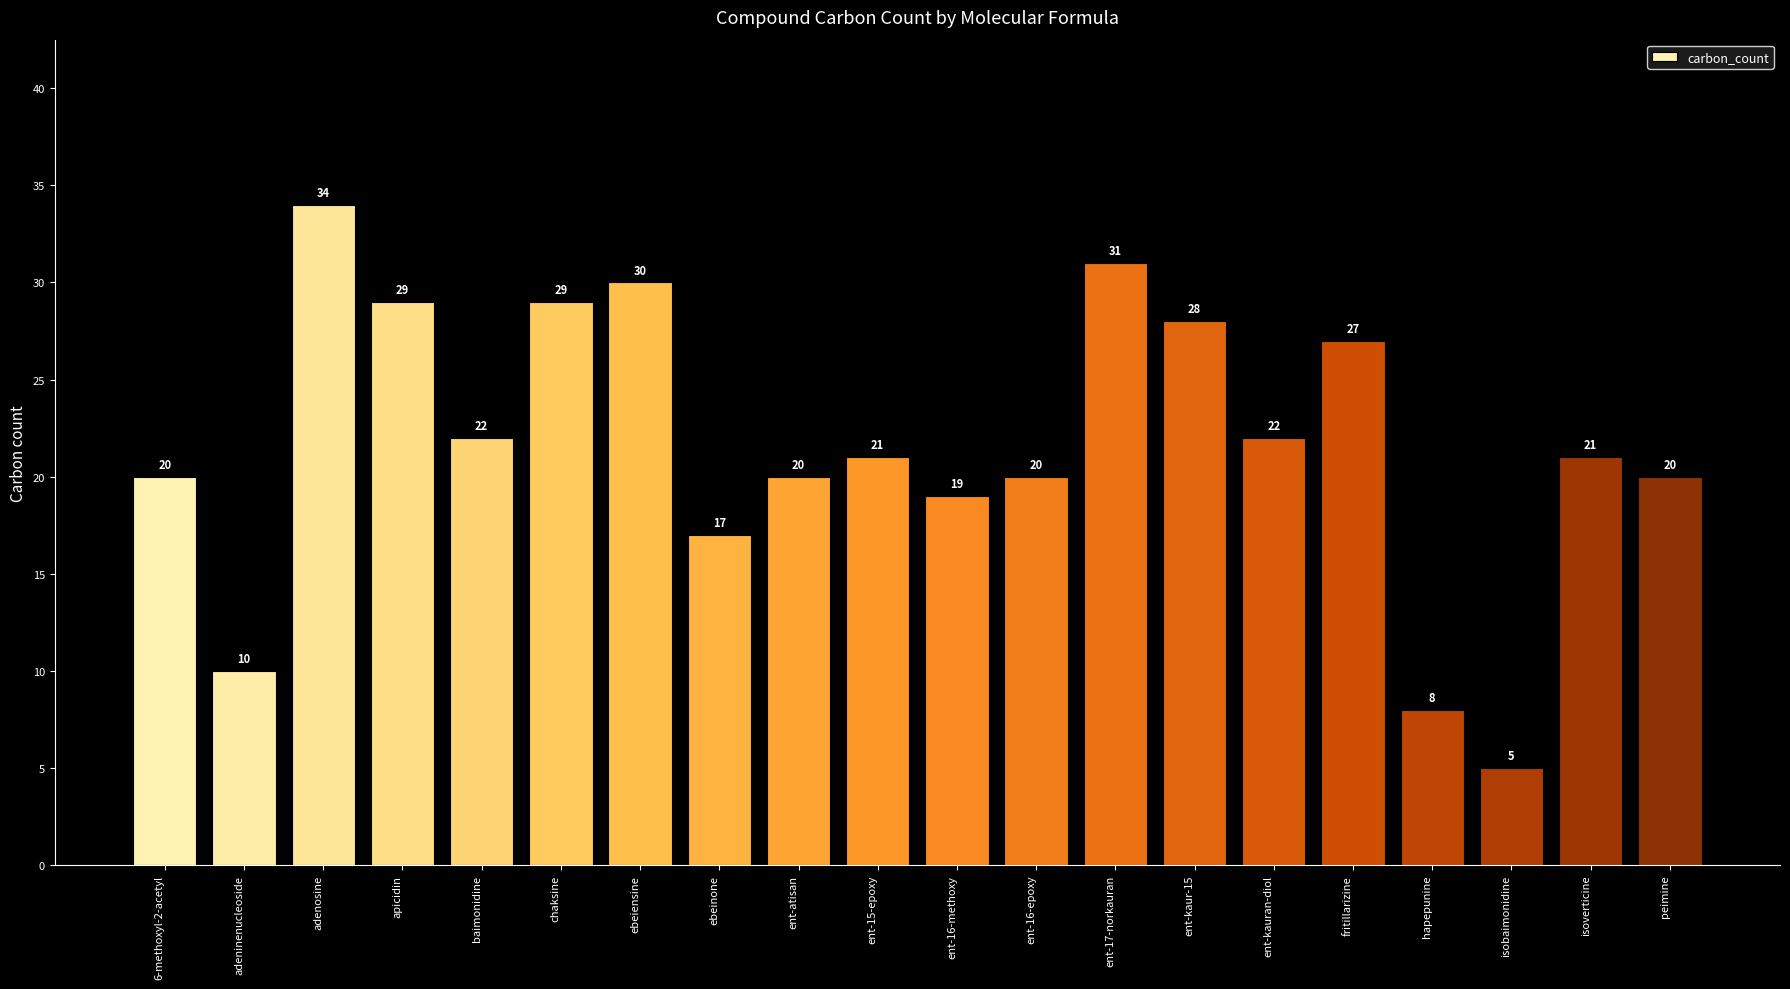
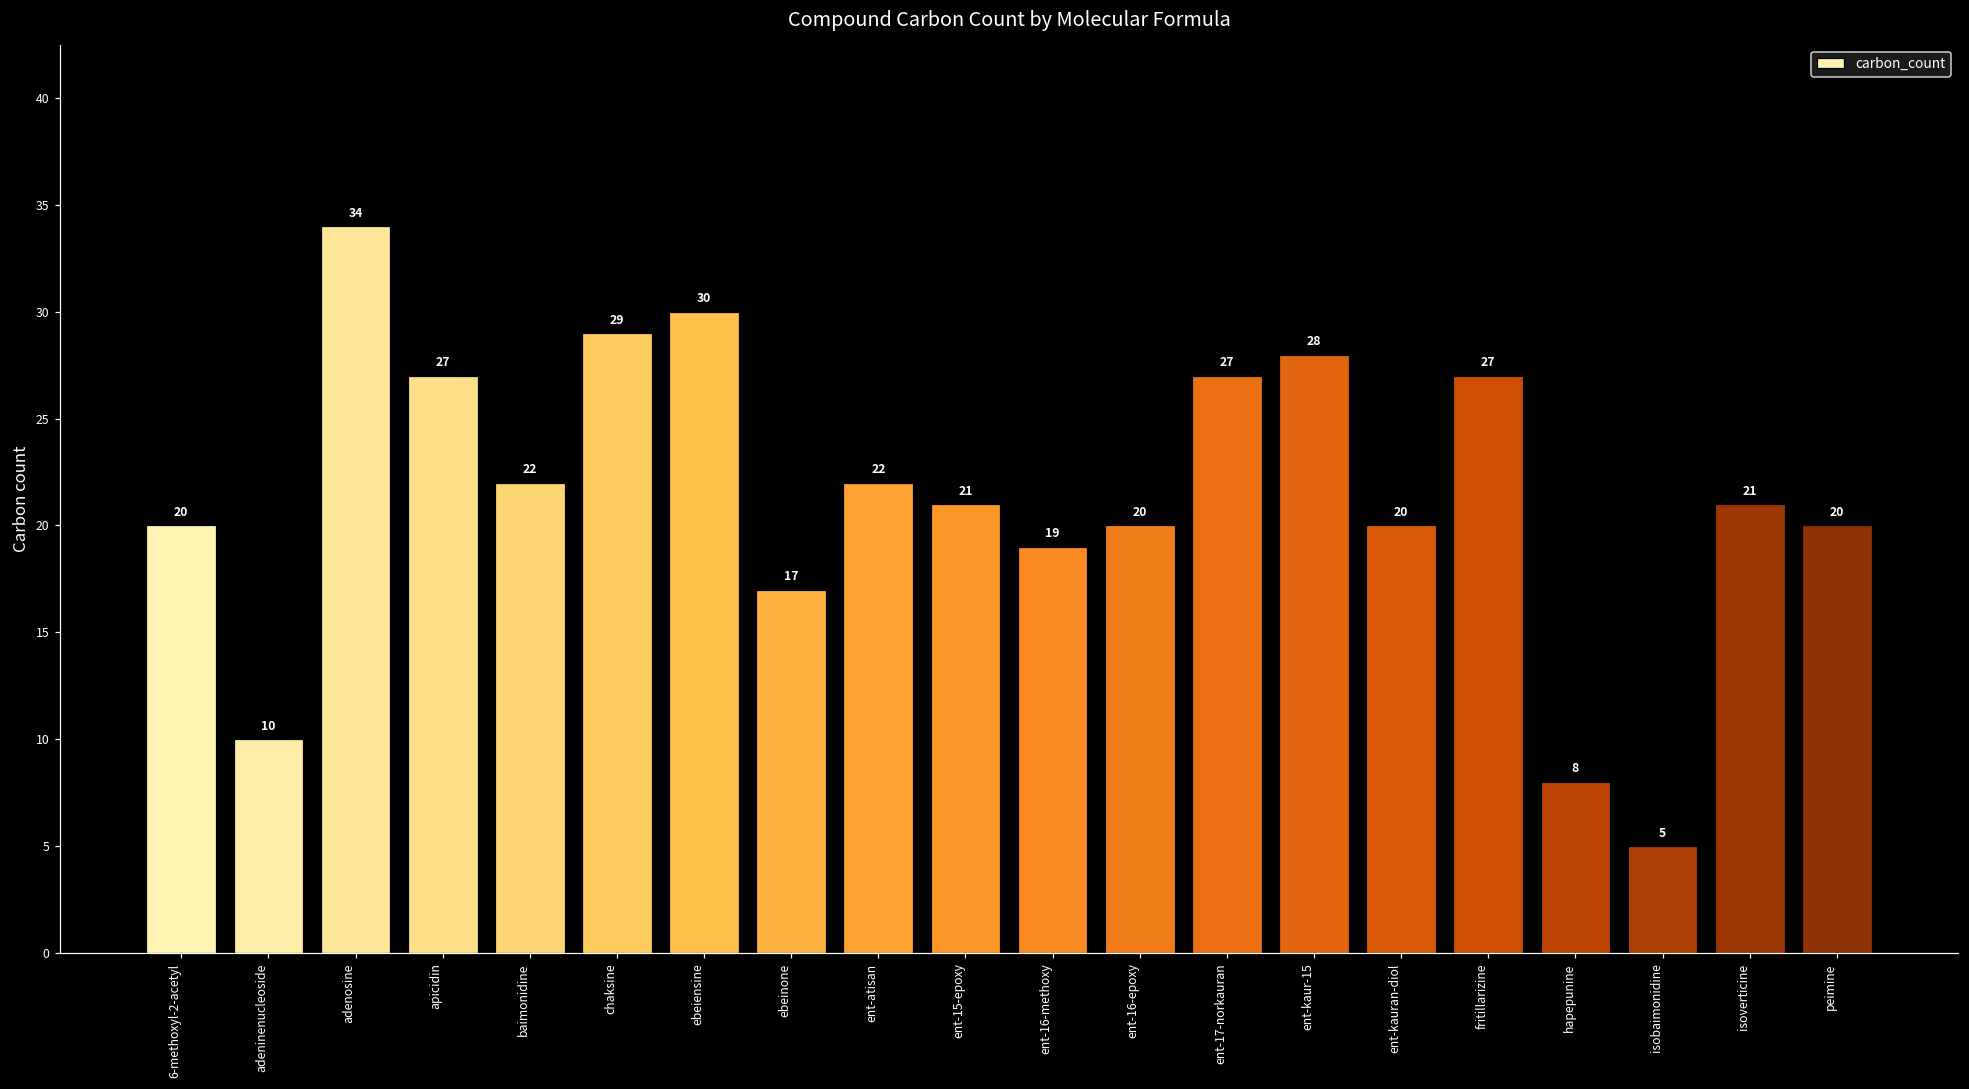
apicidin: 29 -> 27
ent-atisan: 20 -> 22
ent-17-norkauran: 31 -> 27
ent-kauran-diol: 22 -> 20
